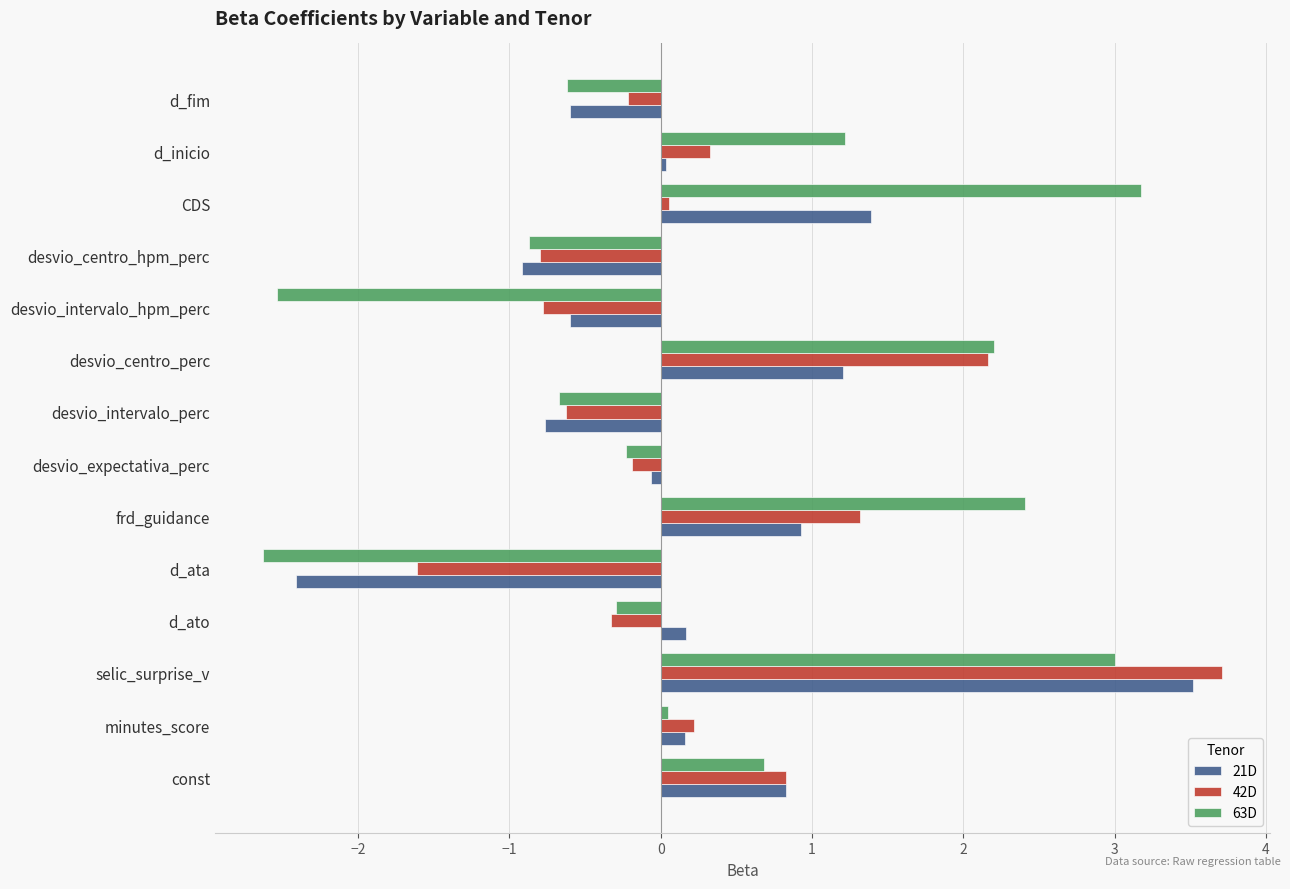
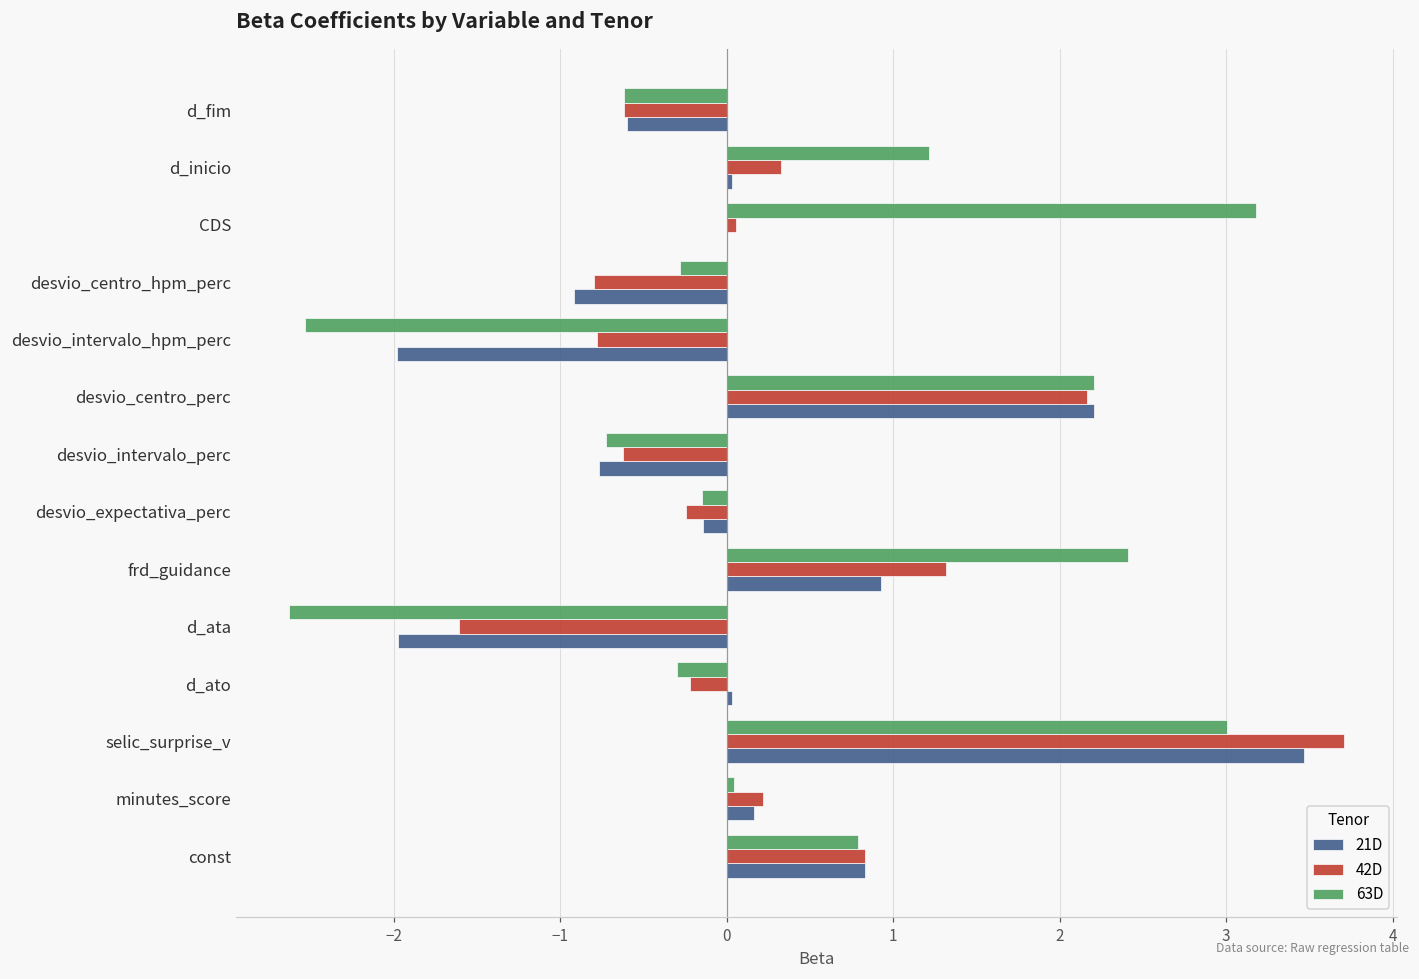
42D, d_fim: -0.21 -> -0.62
21D, CDS: 1.39 -> 0.00
63D, desvio_centro_hpm_perc: -0.87 -> -0.28
21D, desvio_intervalo_hpm_perc: -0.60 -> -1.98
21D, desvio_centro_perc: 1.21 -> 2.21
63D, desvio_intervalo_perc: -0.67 -> -0.73
63D, desvio_expectativa_perc: -0.23 -> -0.15
42D, desvio_expectativa_perc: -0.19 -> -0.25
21D, desvio_expectativa_perc: -0.06 -> -0.14
21D, d_ata: -2.41 -> -1.98
42D, d_ato: -0.33 -> -0.22
21D, d_ato: 0.17 -> 0.03
21D, selic_surprise_v: 3.52 -> 3.47
63D, const: 0.68 -> 0.79
